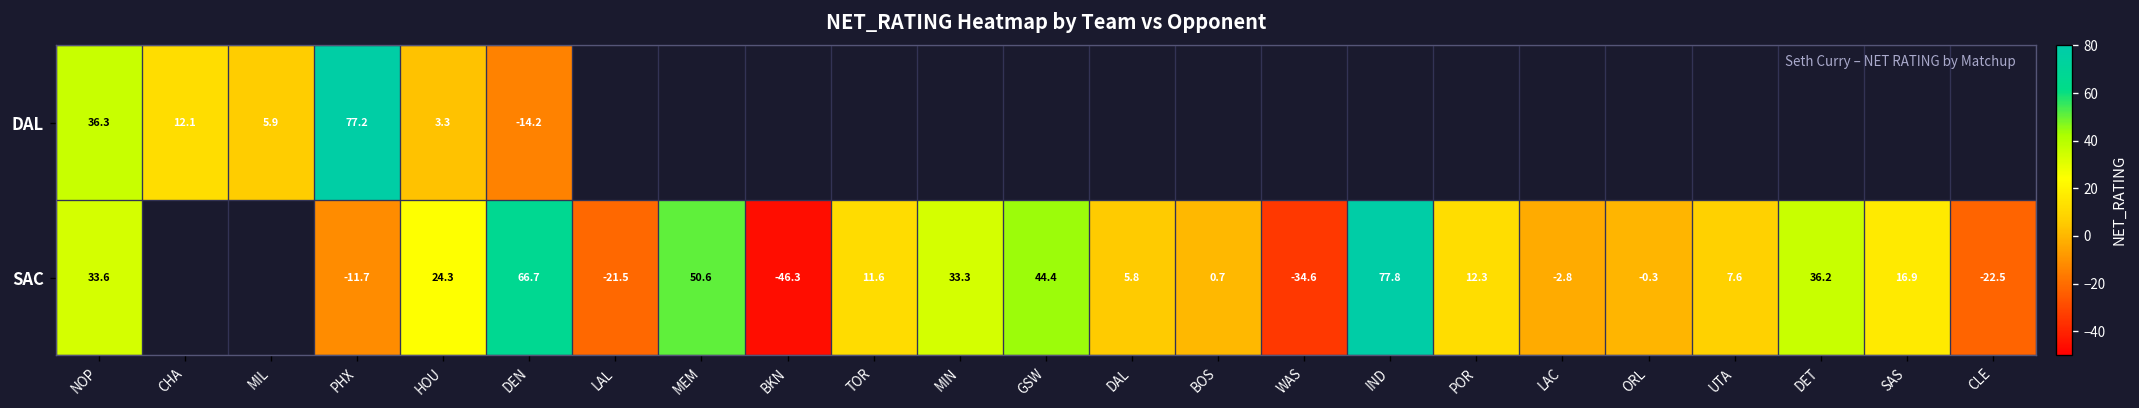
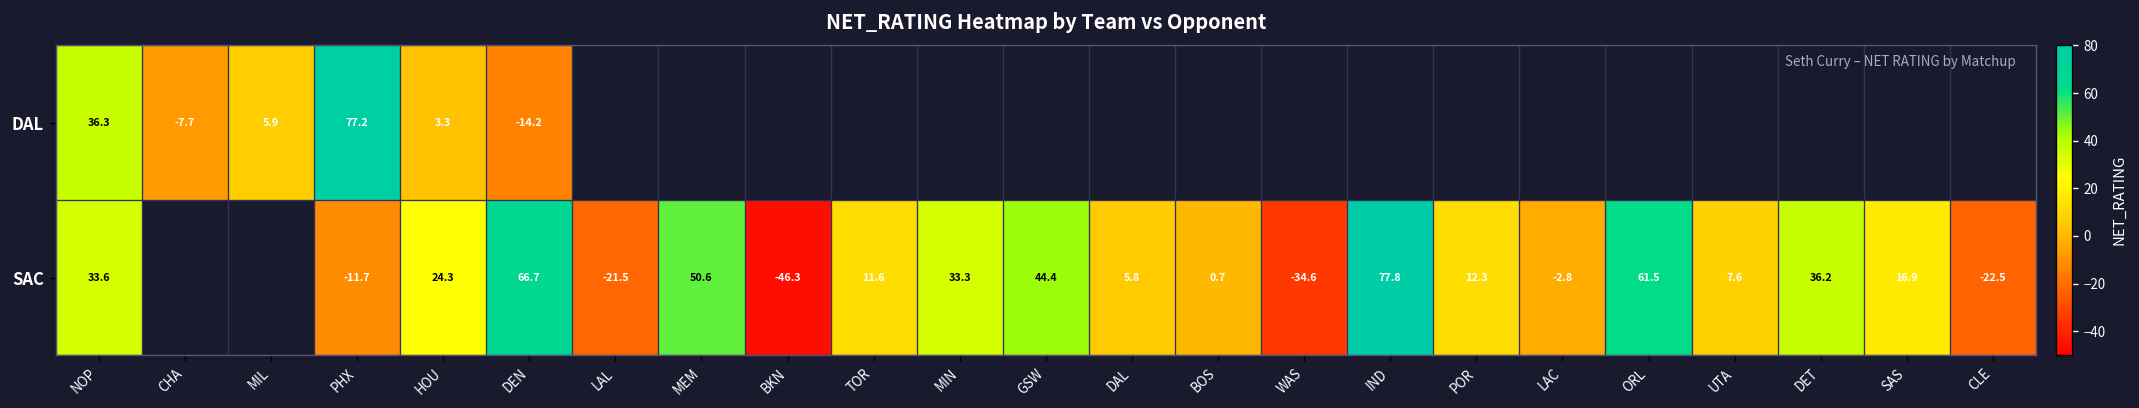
DAL, CHA: 12.1 -> -7.7
SAC, ORL: -0.3 -> 61.5
